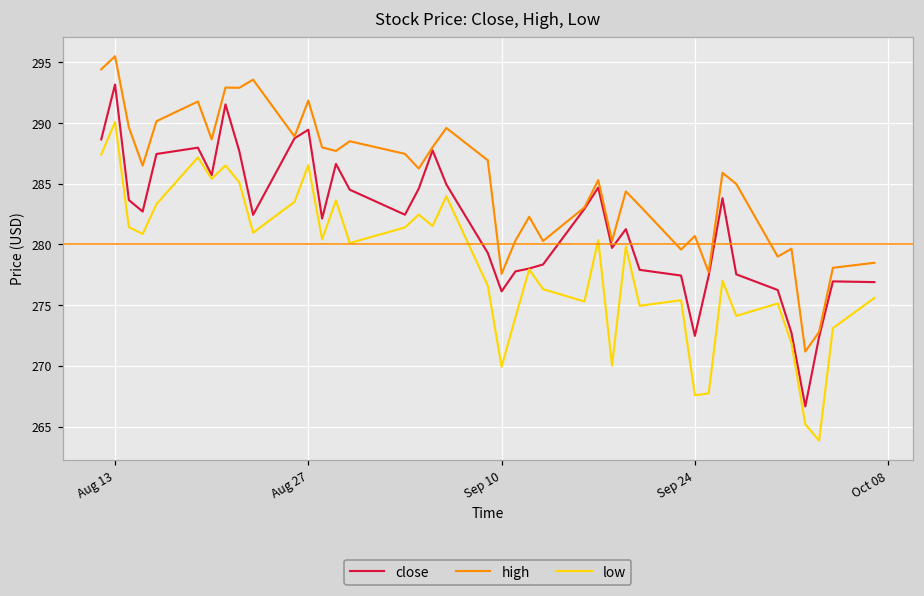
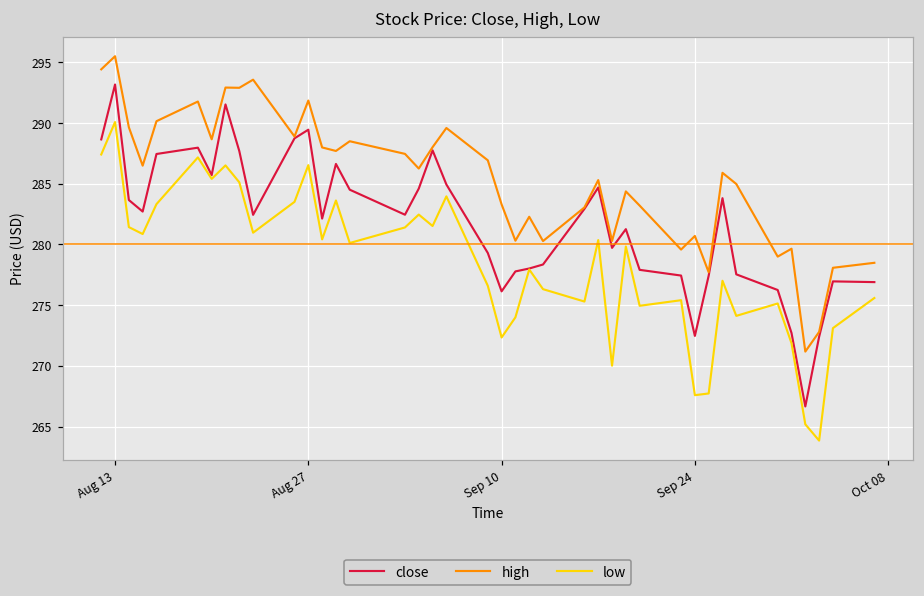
high, Sep 10: 277.6 -> 283.3
low, Sep 10: 269.9 -> 272.3
